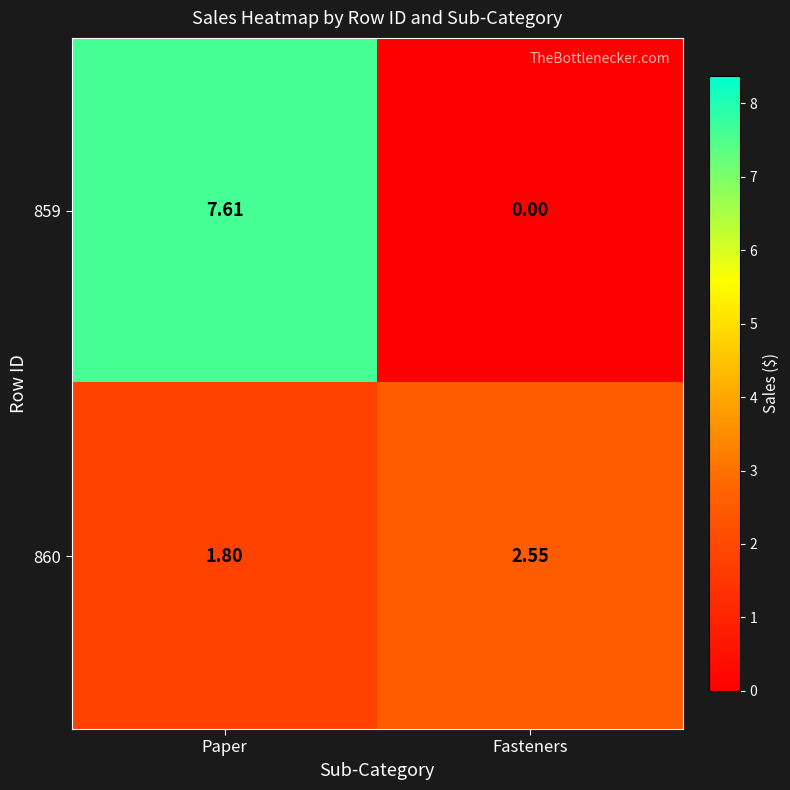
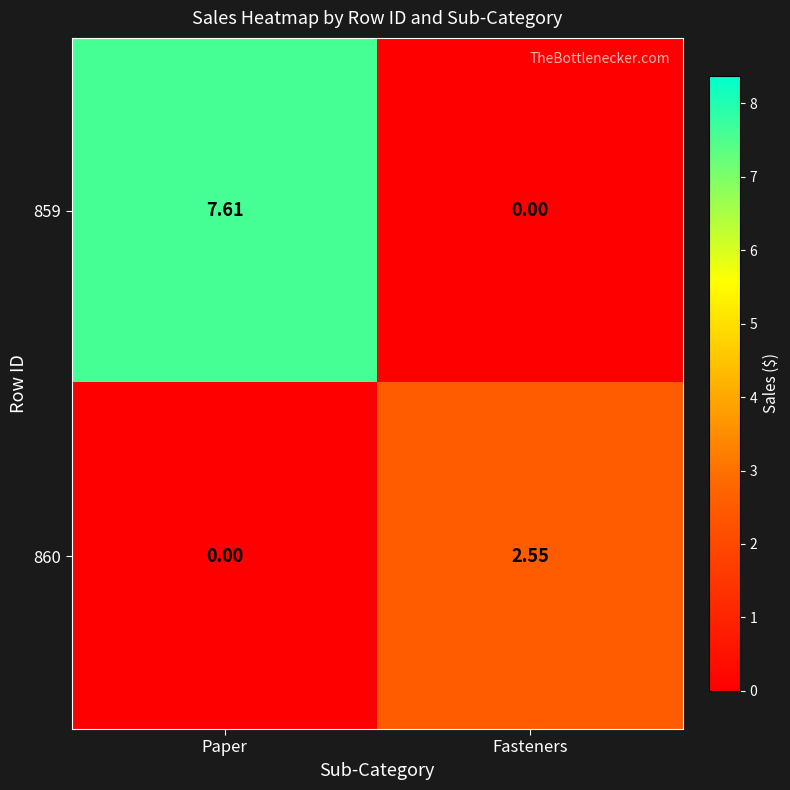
860, Paper: 1.80 -> 0.00
